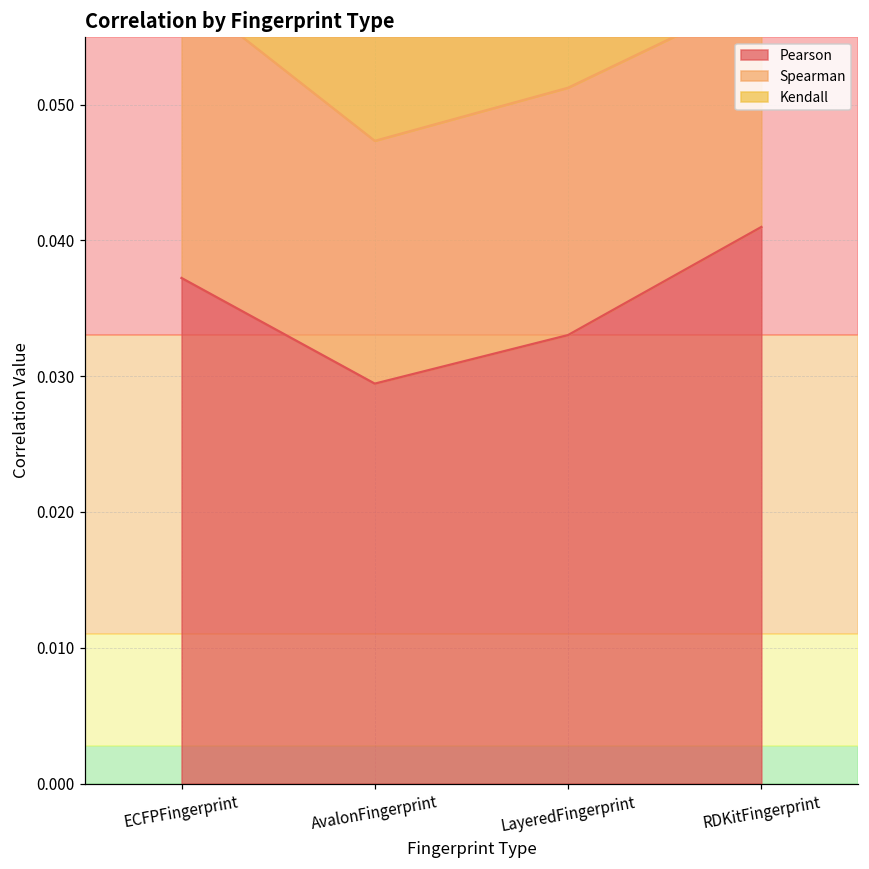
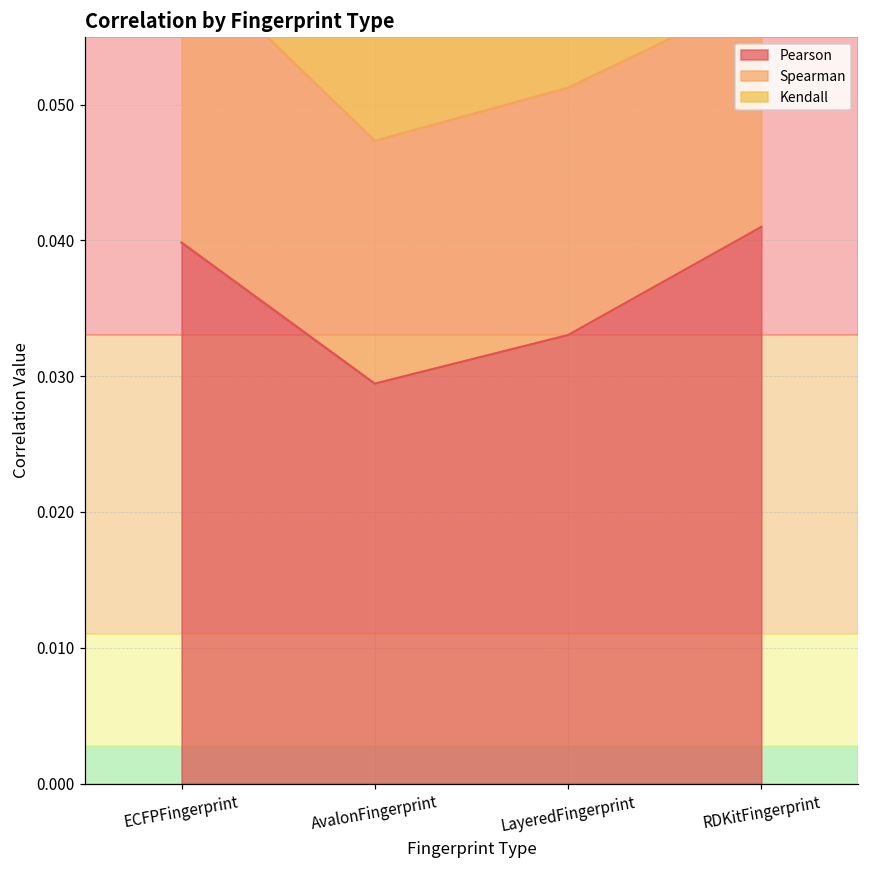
Pearson, ECFPFingerprint: 0.0372 -> 0.0398
